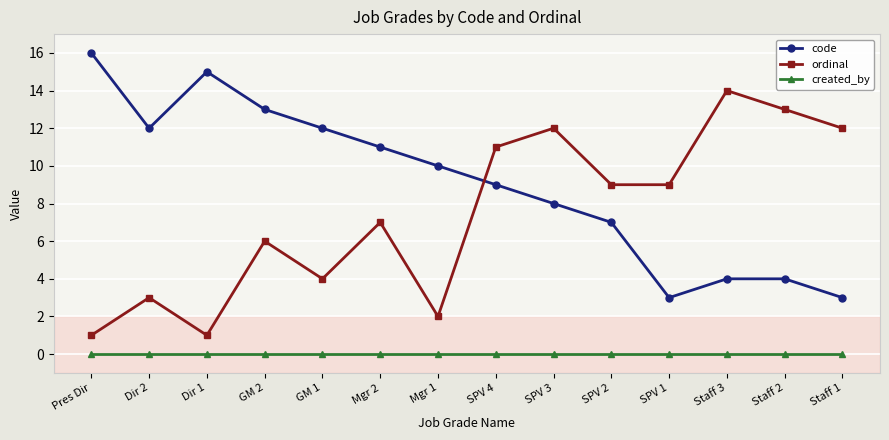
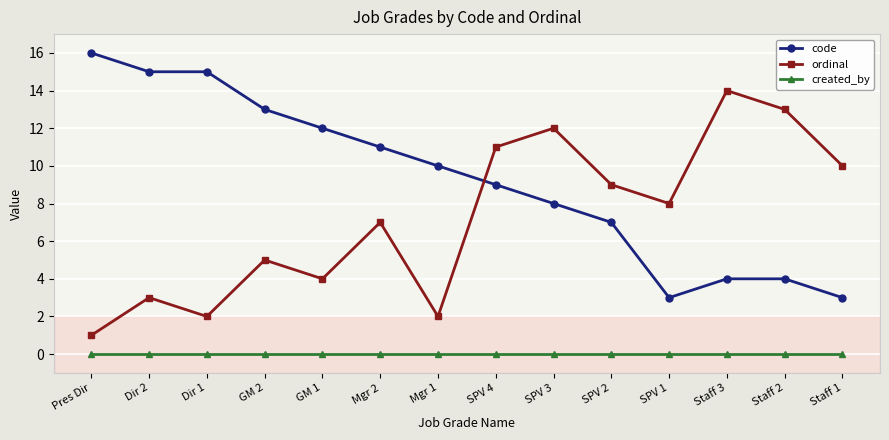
code, Dir 2: 12 -> 15
ordinal, Dir 1: 1 -> 2
ordinal, GM 2: 6 -> 5
ordinal, SPV 1: 9 -> 8
ordinal, Staff 1: 12 -> 10
